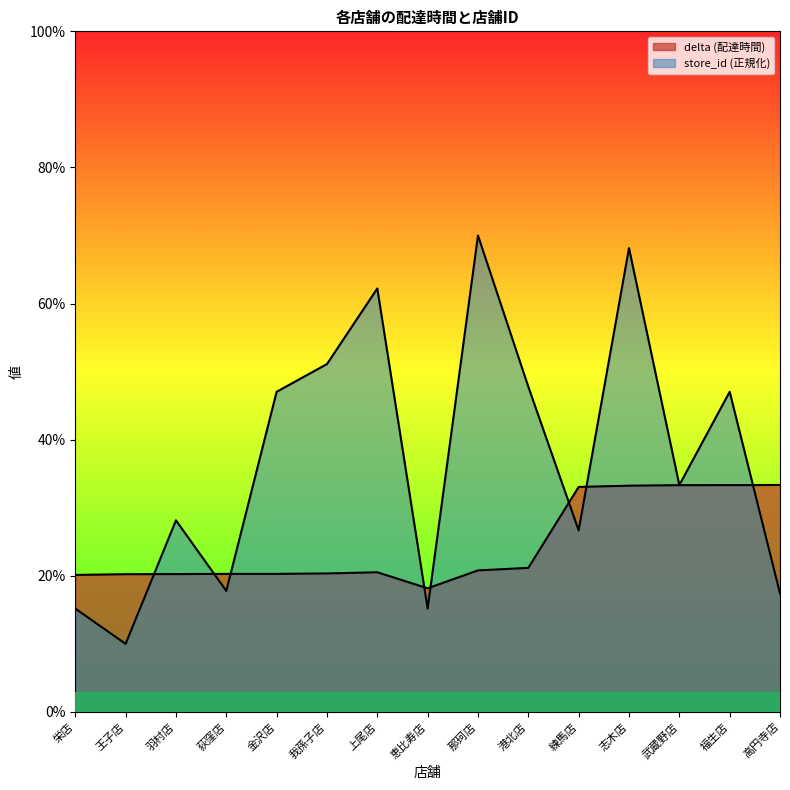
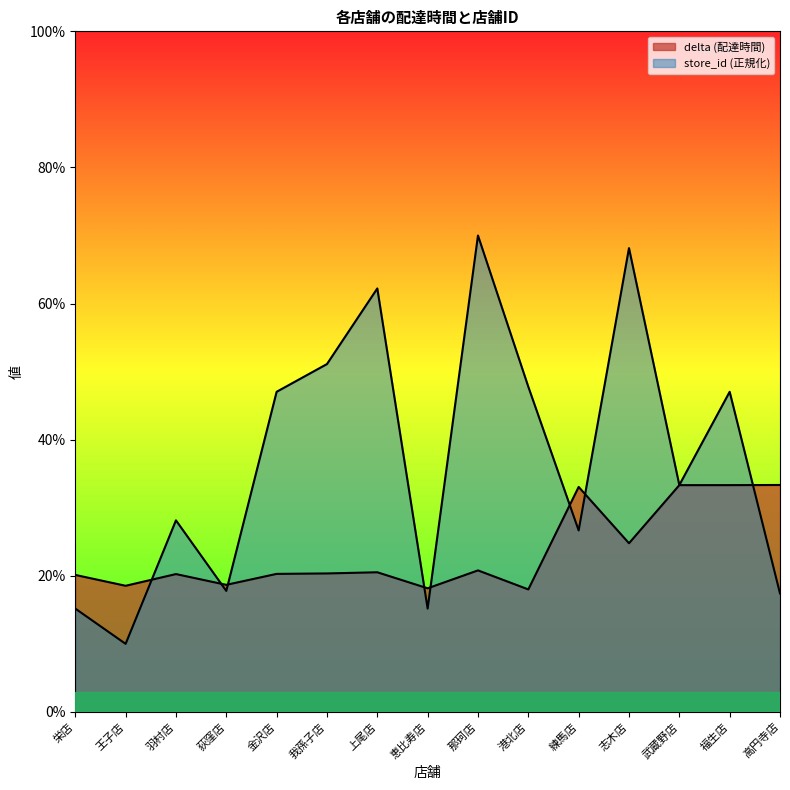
delta (配達時間), 王子店: 20% -> 19%
delta (配達時間), 荻窪店: 20% -> 19%
delta (配達時間), 港北店: 21% -> 18%
delta (配達時間), 志木店: 33% -> 25%
